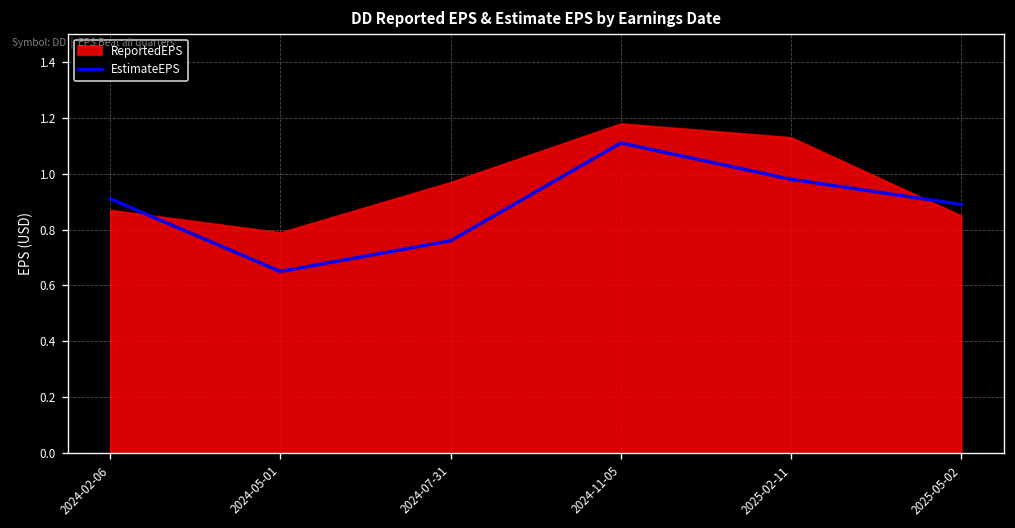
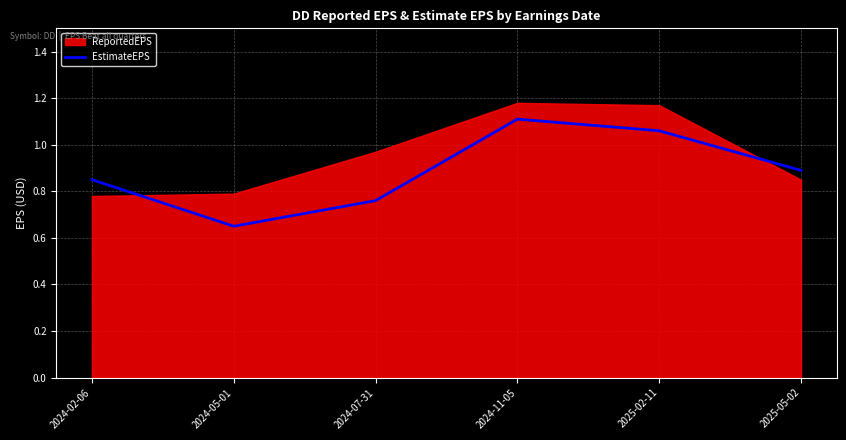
EstimateEPS, 2024-02-06: 0.91 -> 0.85
ReportedEPS, 2024-02-06: 0.87 -> 0.78
EstimateEPS, 2025-02-11: 0.98 -> 1.06
ReportedEPS, 2025-02-11: 1.13 -> 1.17
